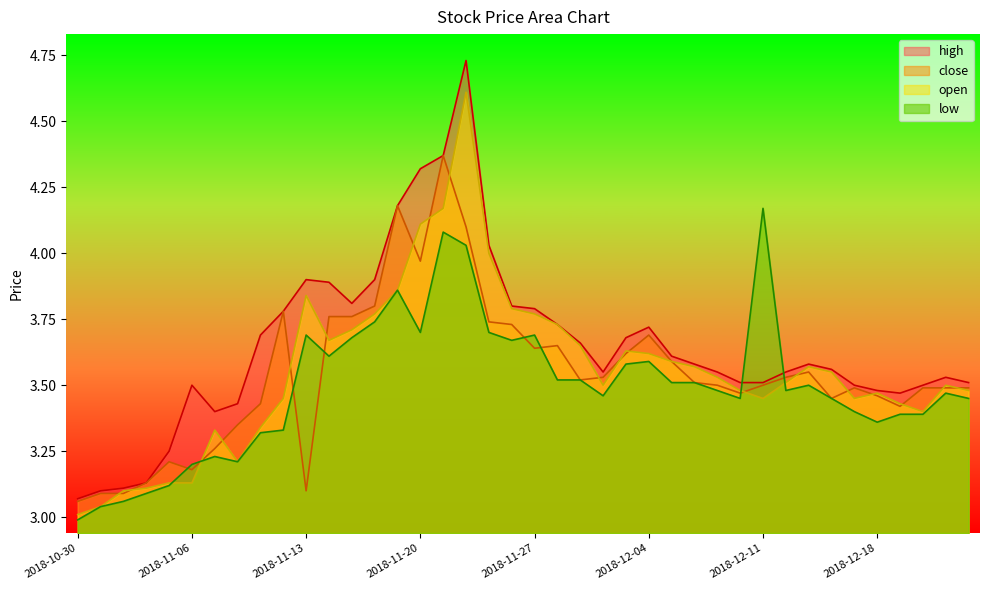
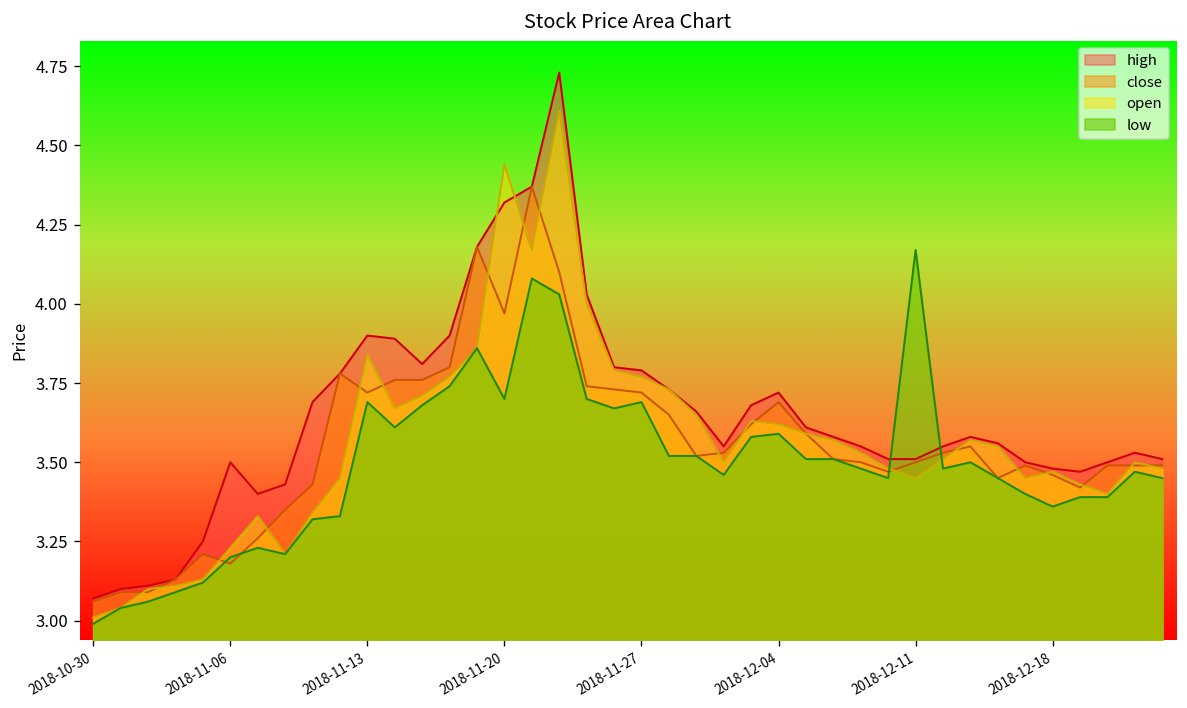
open, 2018-11-06: 3.13 -> 3.23
close, 2018-11-13: 3.10 -> 3.72
open, 2018-11-20: 4.11 -> 4.44
close, 2018-11-27: 3.64 -> 3.72
